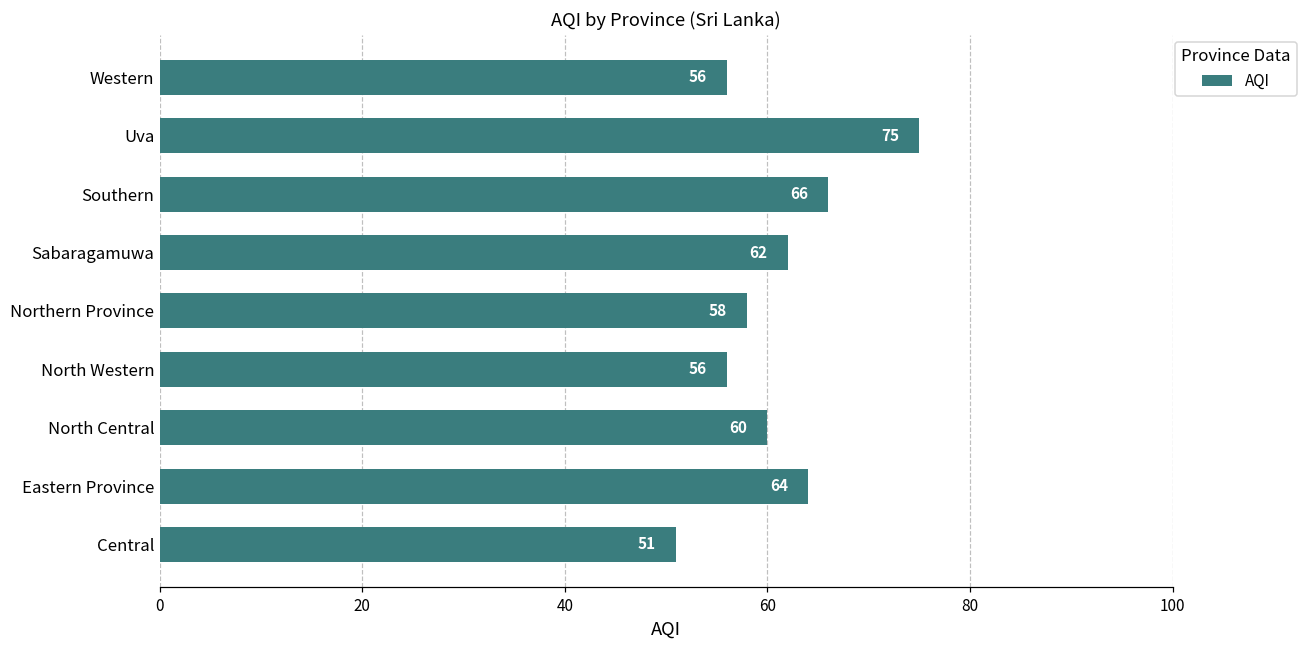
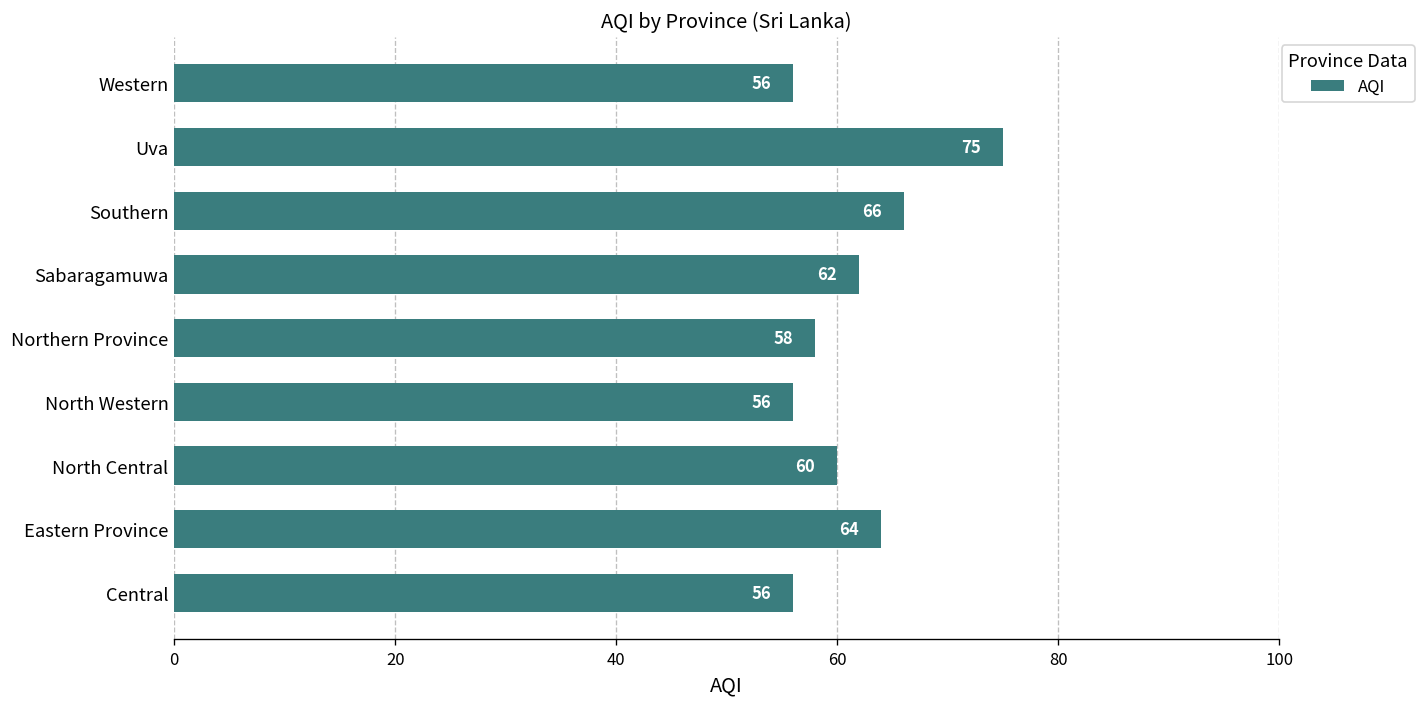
Central: 51 -> 56
